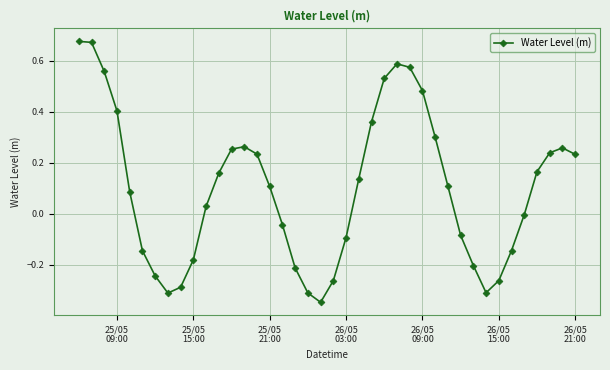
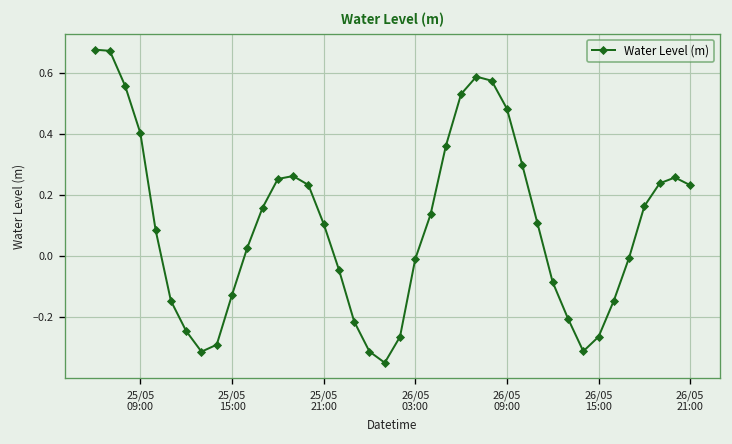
25/05 15:00: -0.18 -> -0.13
26/05 03:00: -0.09 -> -0.01
